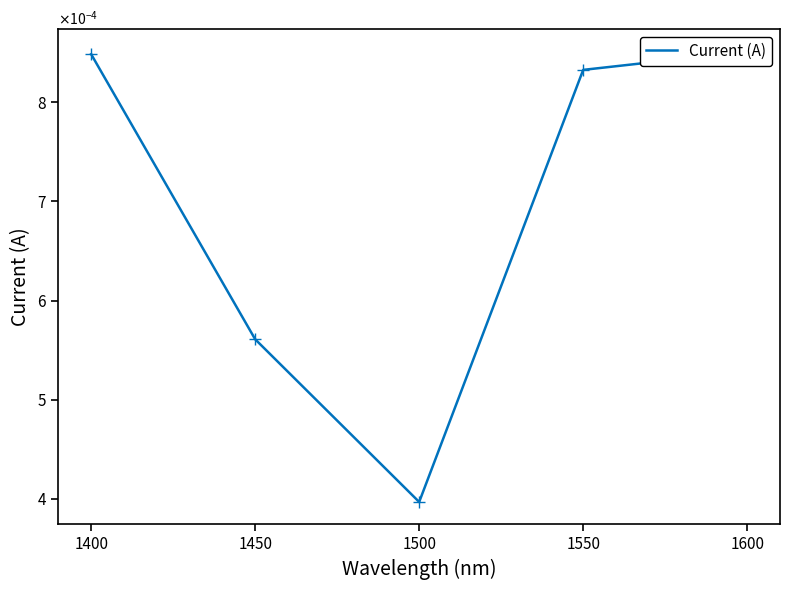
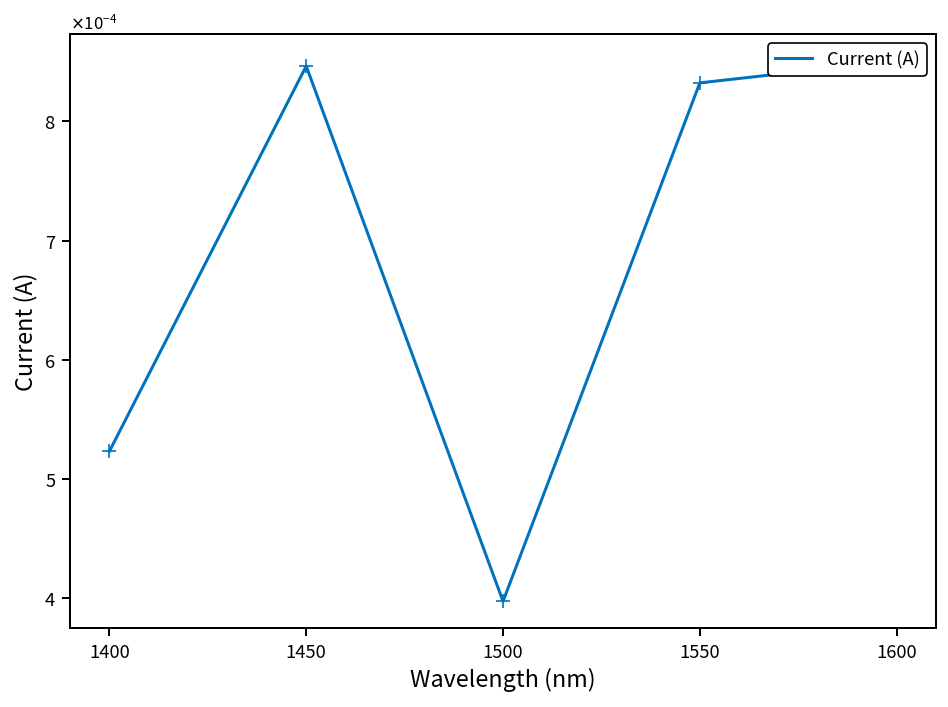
1400: 0.00085 -> 0.00052
1450: 0.00056 -> 0.00085
